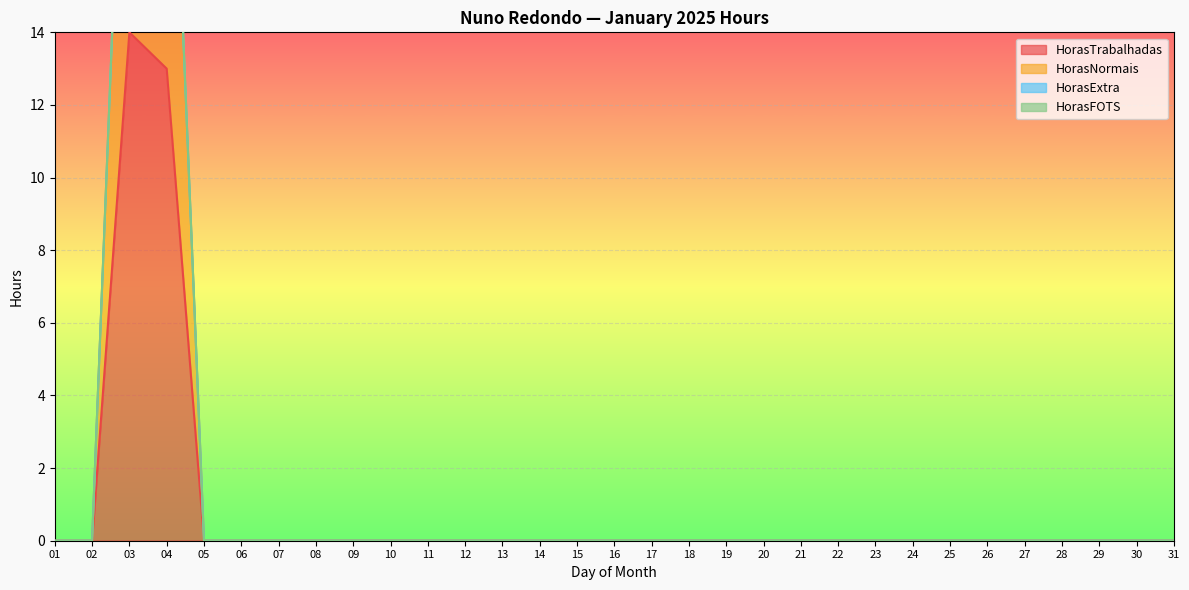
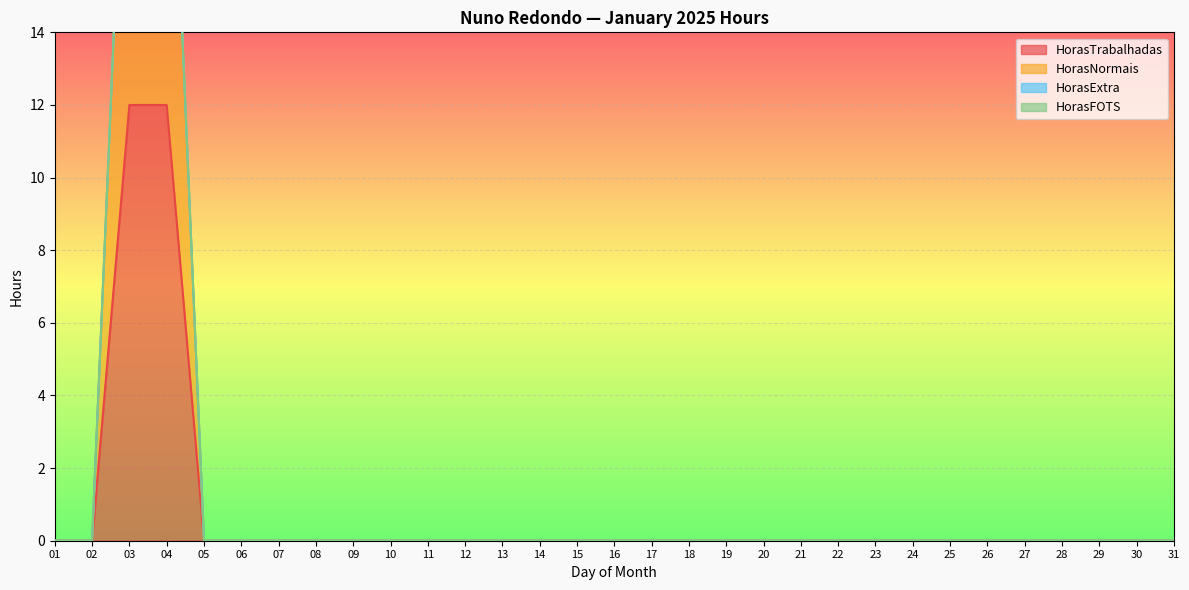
HorasTrabalhadas, 03: 14 -> 12
HorasTrabalhadas, 04: 13 -> 12
